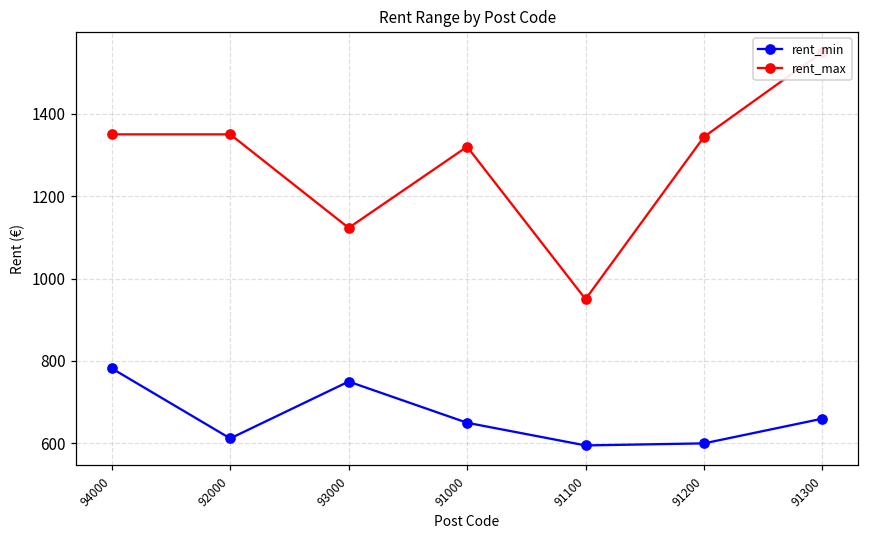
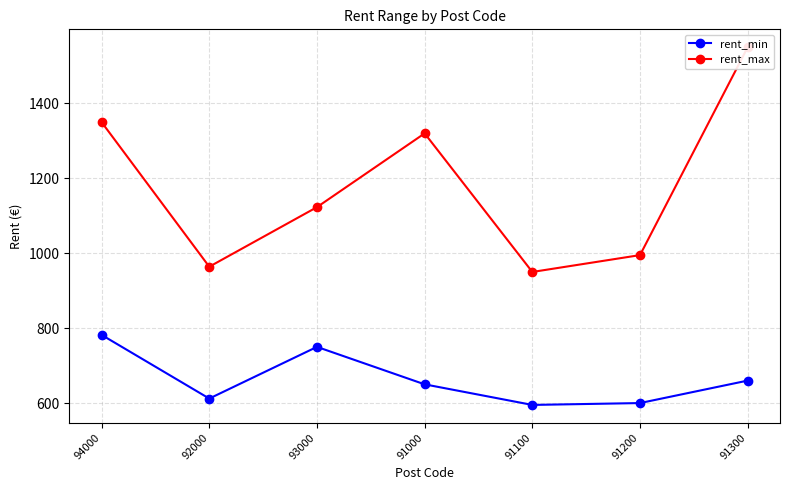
rent_max, 92000: 1350 -> 960
rent_max, 91200: 1340 -> 1000
